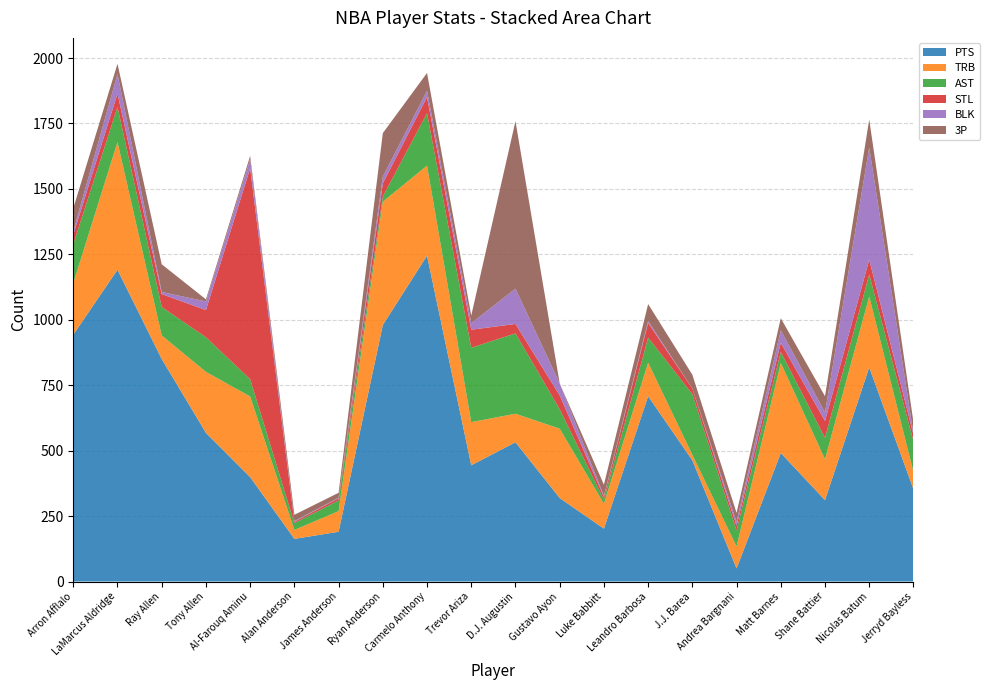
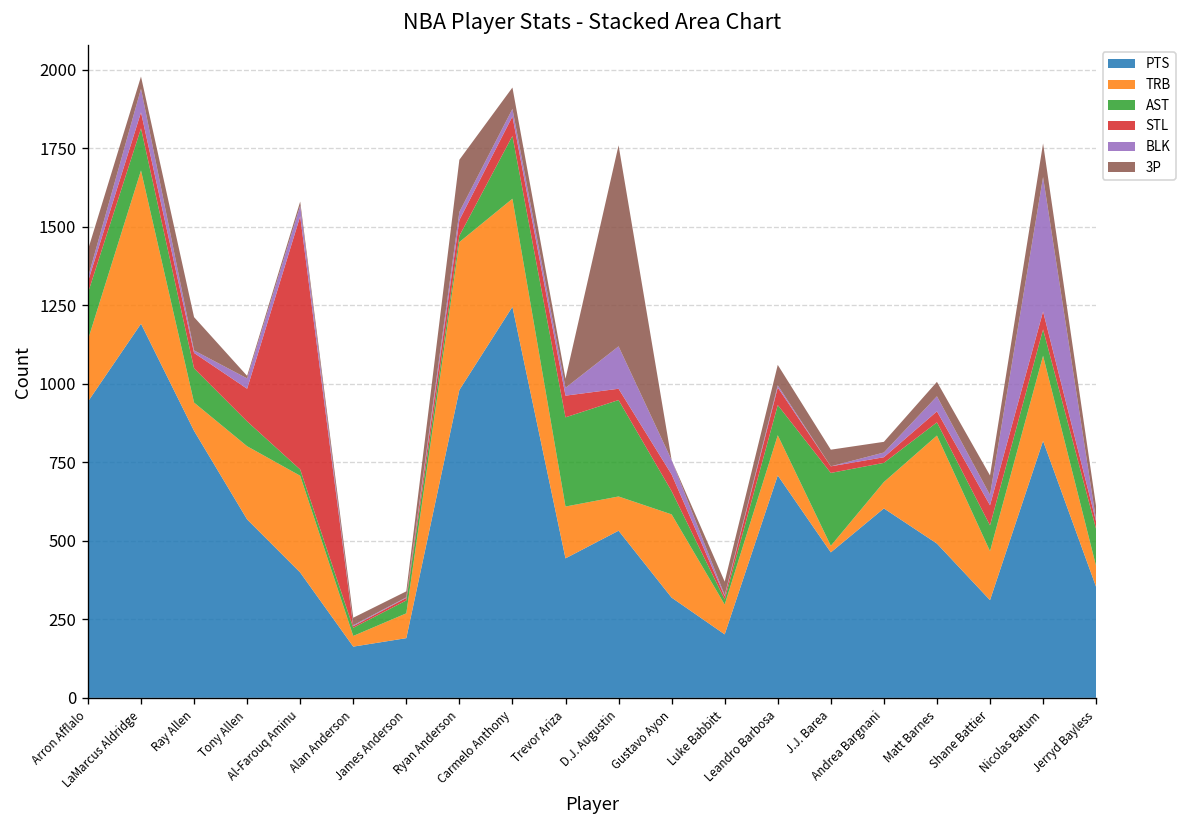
AST, Tony Allen: 130 -> 80
AST, Al-Farouq Aminu: 70 -> 20
PTS, Andrea Bargnani: 50 -> 600
